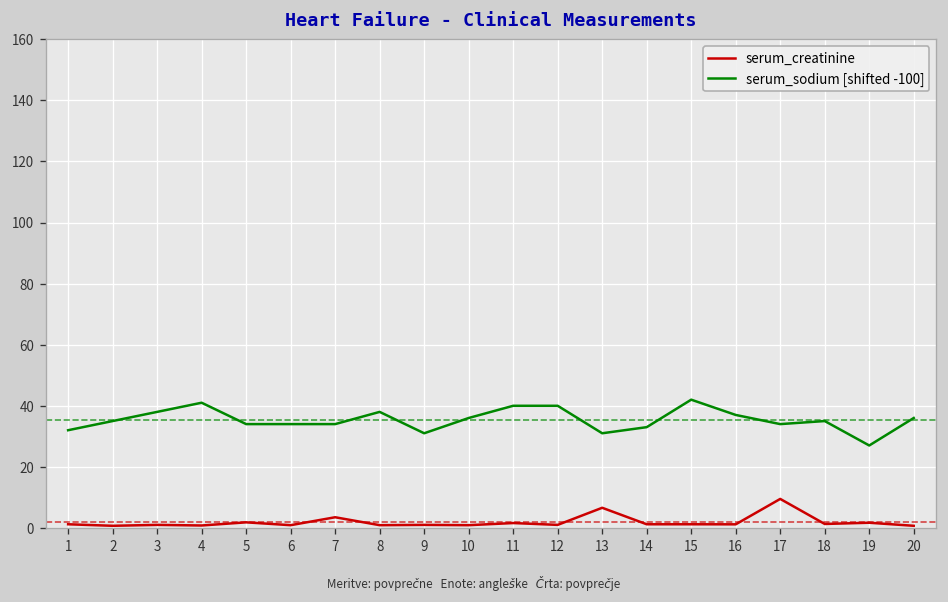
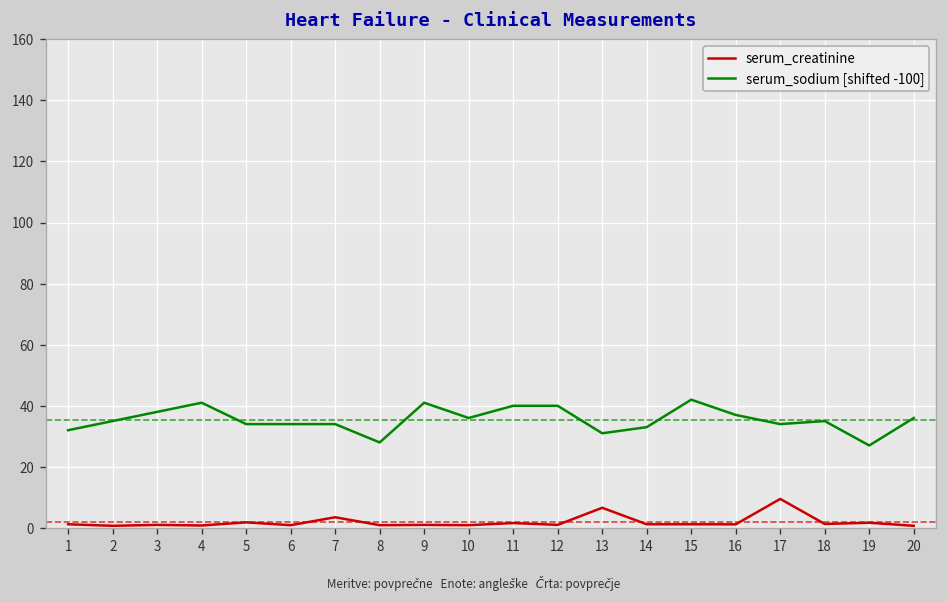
serum_sodium [shifted -100], 8: 38 -> 28
serum_sodium [shifted -100], 9: 31 -> 41
